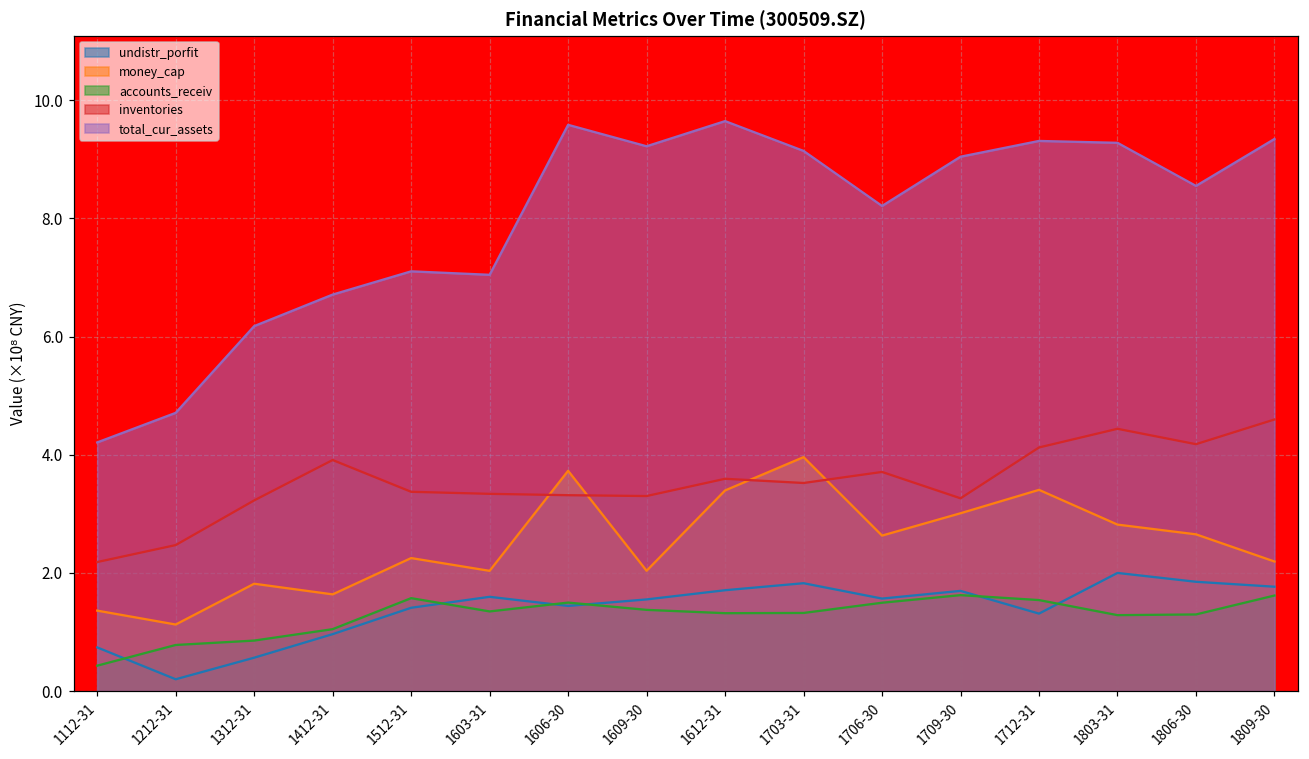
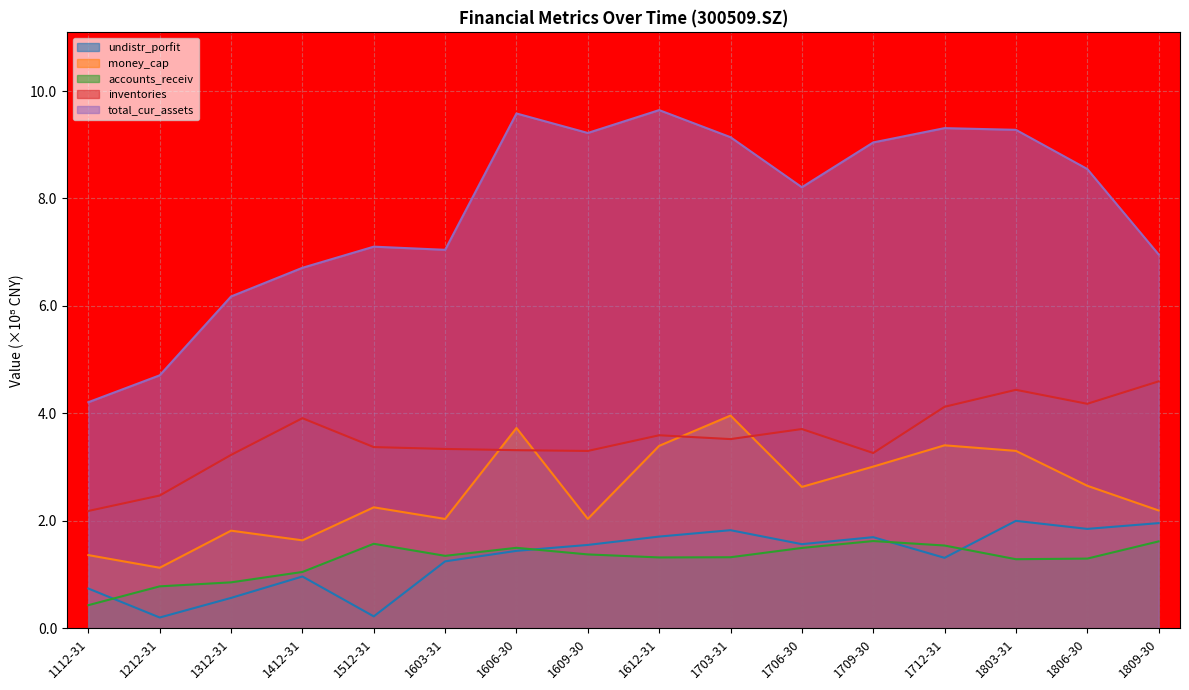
undistr_porfit, 1512-31: 1.4 -> 0.2
undistr_porfit, 1603-31: 1.6 -> 1.2
money_cap, 1803-31: 2.8 -> 3.3
undistr_porfit, 1809-30: 1.8 -> 2.0
total_cur_assets, 1809-30: 9.3 -> 7.0
